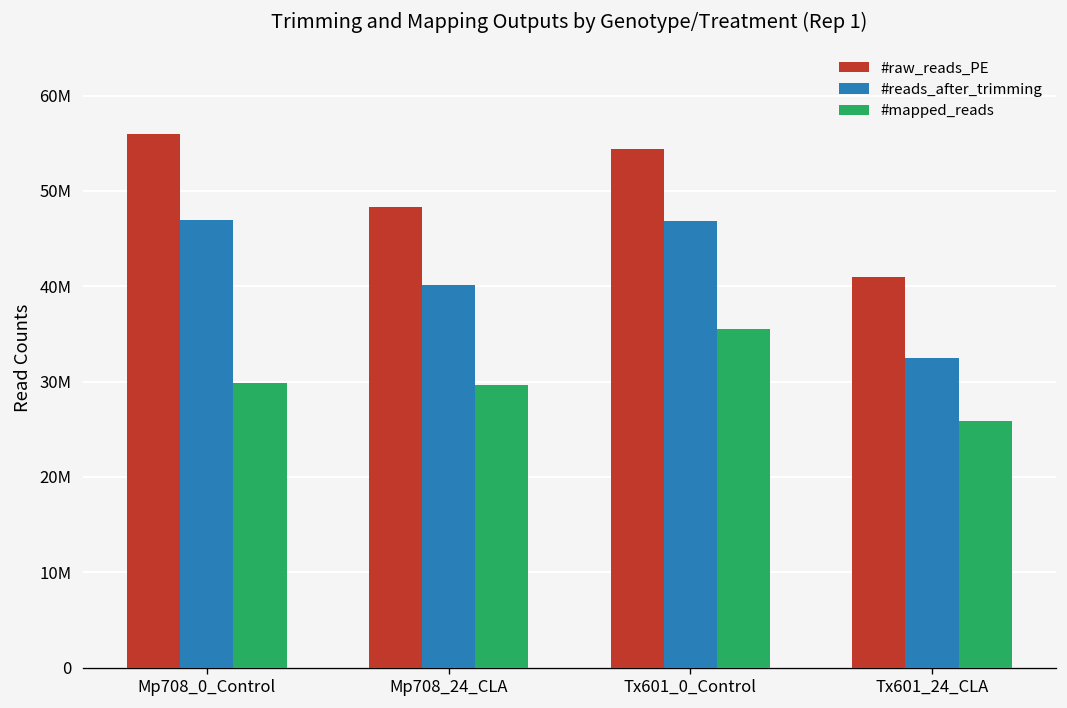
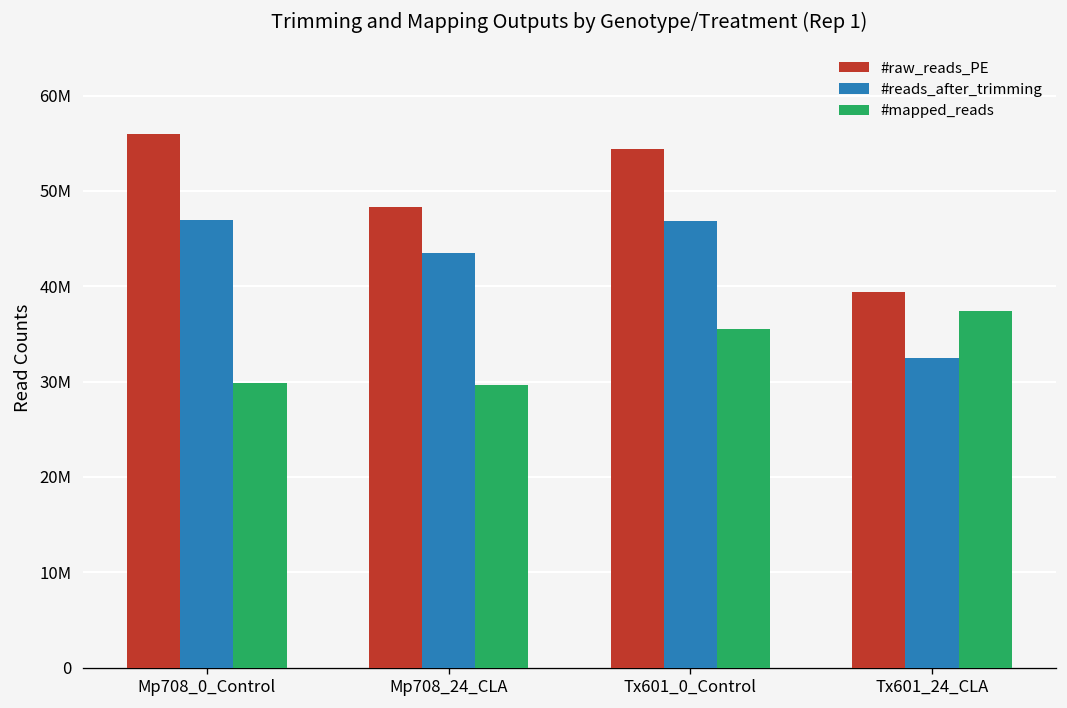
#reads_after_trimming, Mp708_24_CLA: 40000000 -> 44000000
#raw_reads_PE, Tx601_24_CLA: 41000000 -> 39000000
#mapped_reads, Tx601_24_CLA: 26000000 -> 37000000
